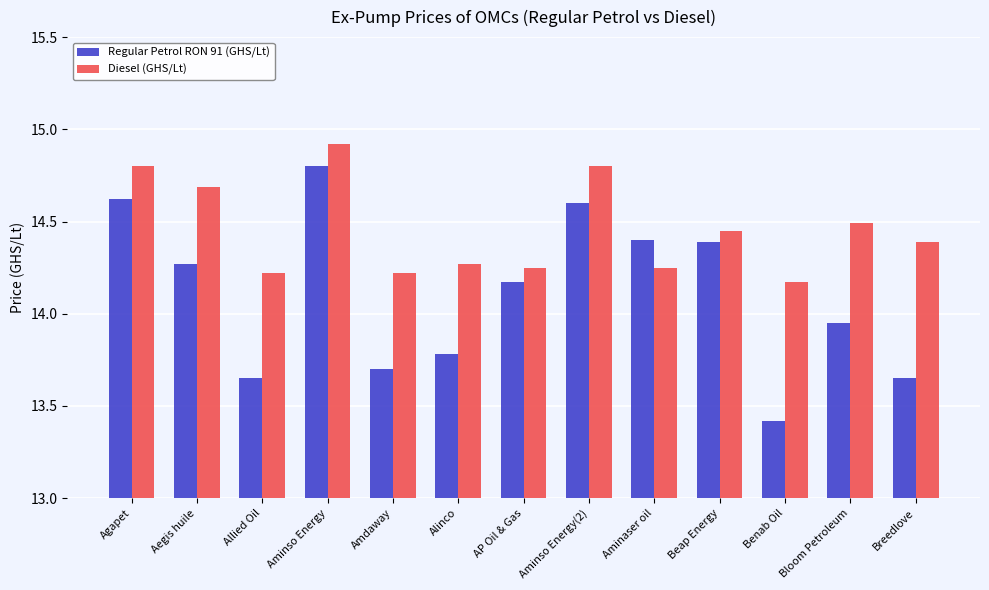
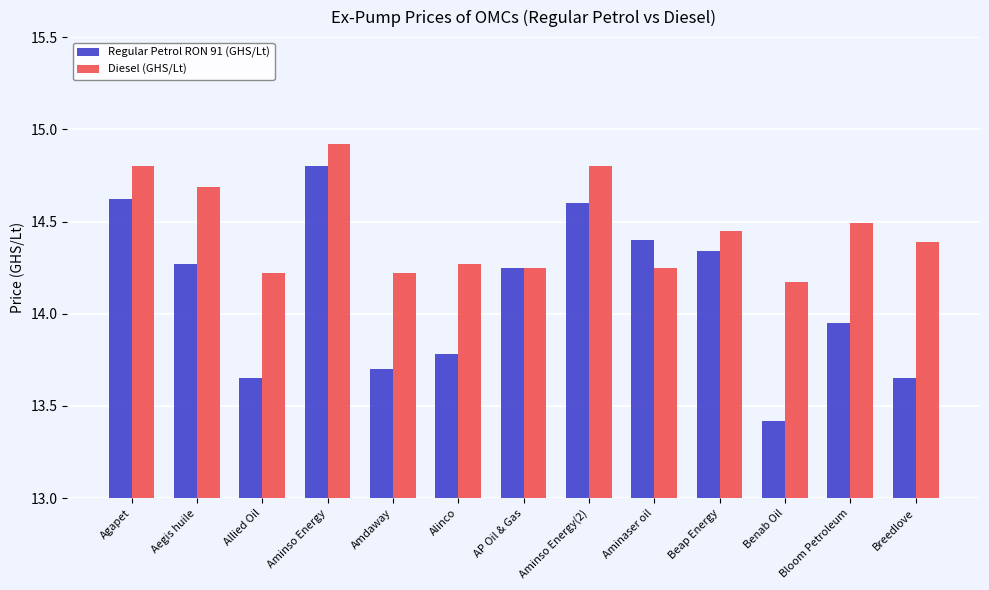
Regular Petrol RON 91 (GHS/Lt), AP Oil & Gas: 14.17 -> 14.25
Regular Petrol RON 91 (GHS/Lt), Beap Energy: 14.39 -> 14.34
